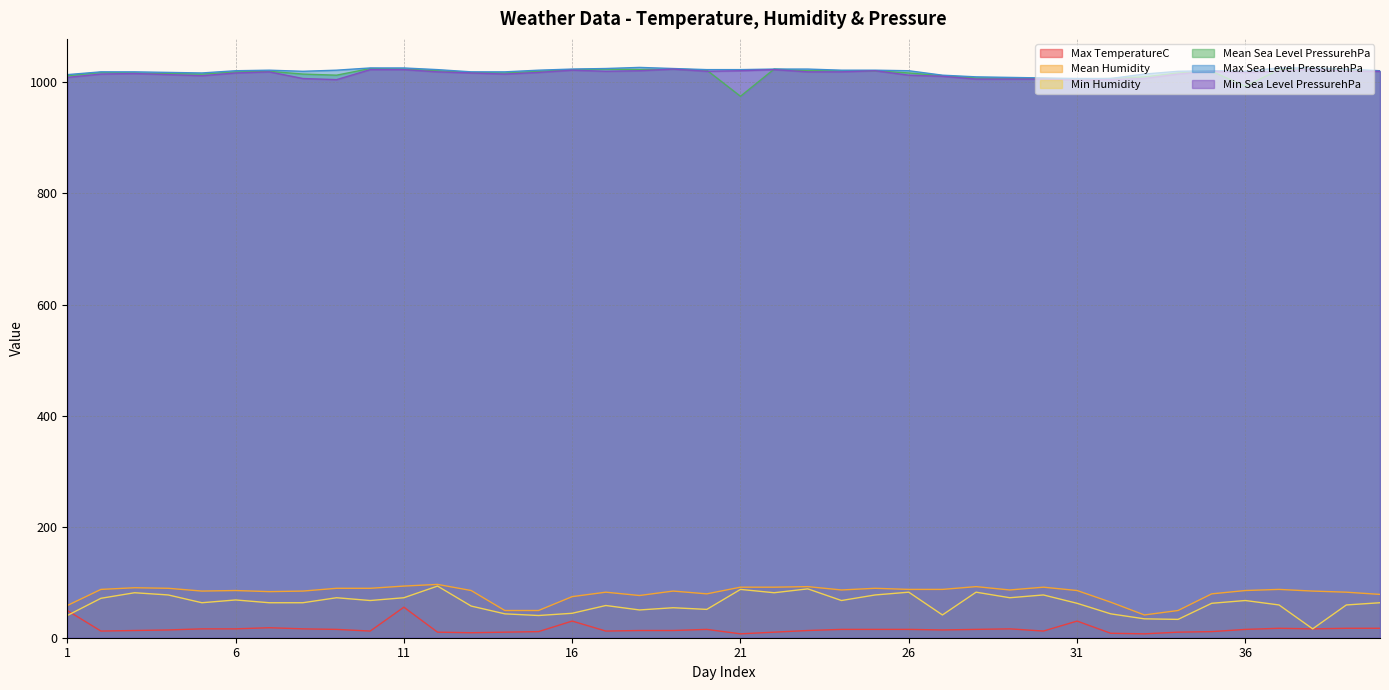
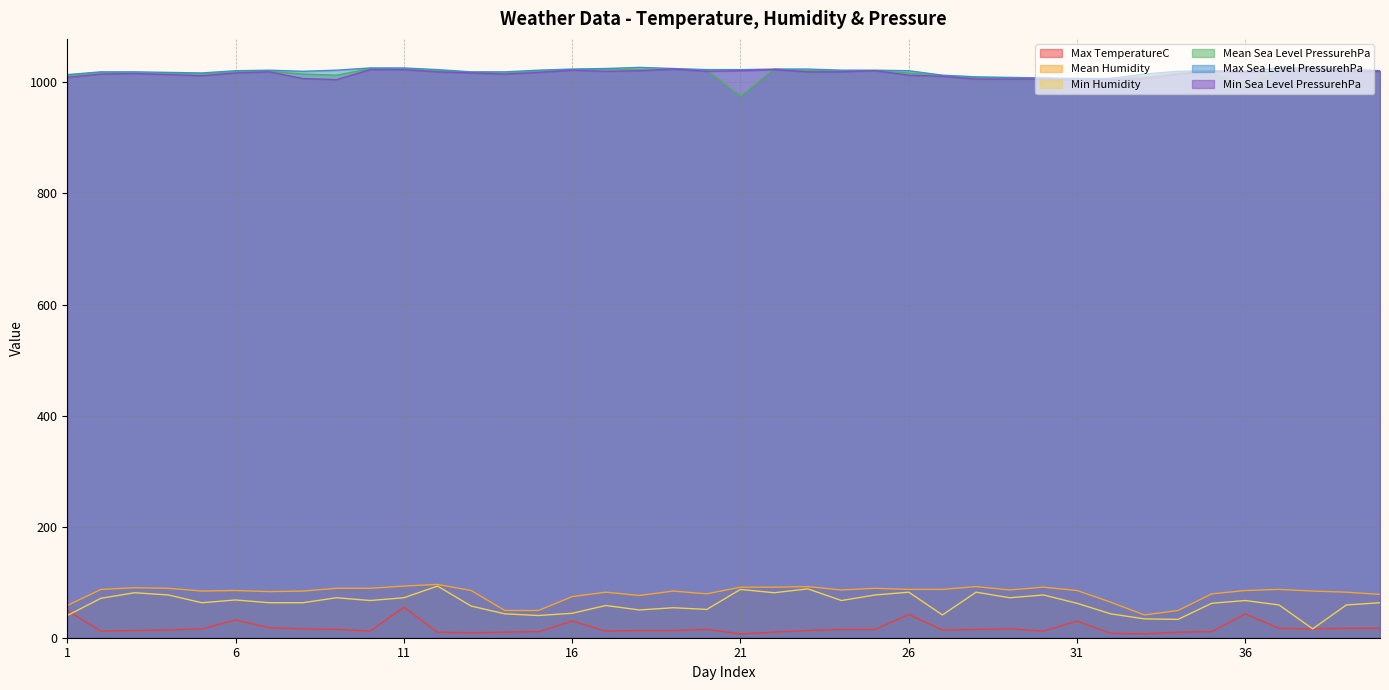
Max TemperatureC, 6: 20 -> 30
Max TemperatureC, 26: 20 -> 40
Max TemperatureC, 36: 20 -> 40
